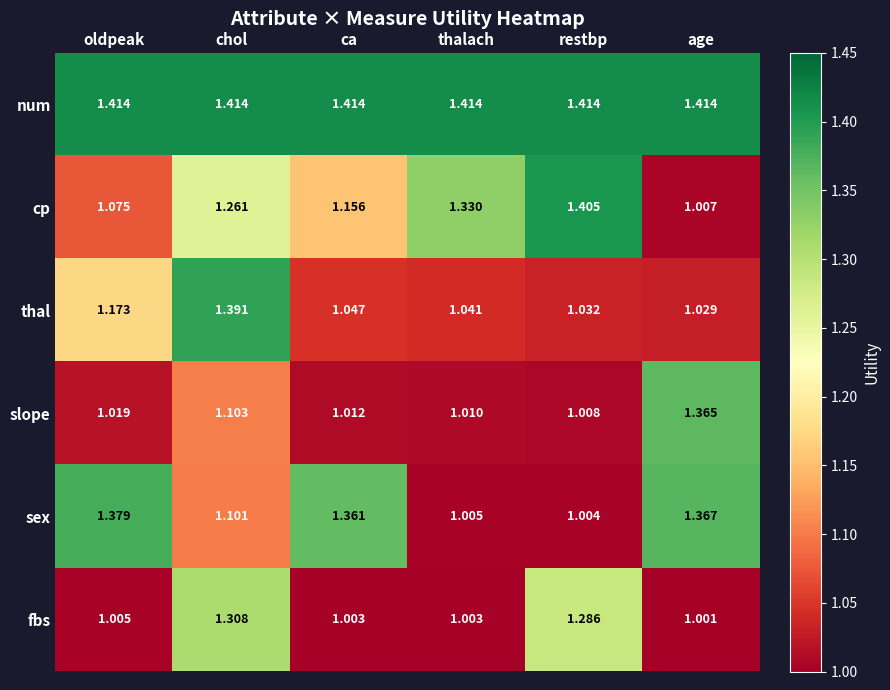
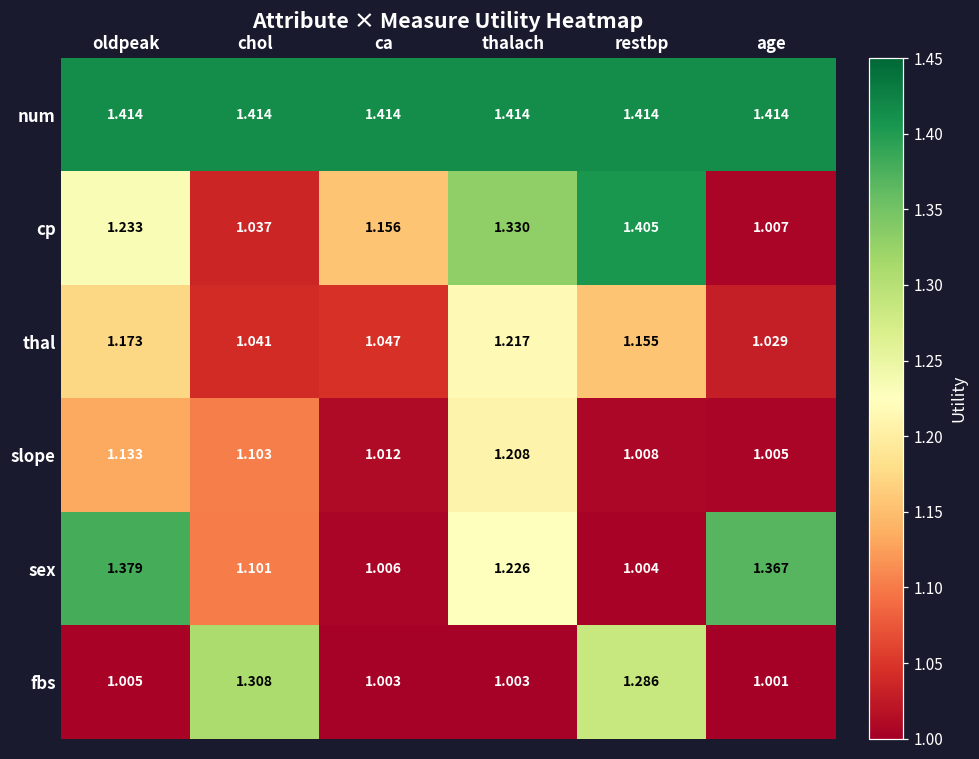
cp, oldpeak: 1.075 -> 1.233
cp, chol: 1.261 -> 1.037
thal, chol: 1.391 -> 1.041
thal, thalach: 1.041 -> 1.217
thal, restbp: 1.032 -> 1.155
slope, oldpeak: 1.019 -> 1.133
slope, thalach: 1.010 -> 1.208
slope, age: 1.365 -> 1.005
sex, ca: 1.361 -> 1.006
sex, thalach: 1.005 -> 1.226
